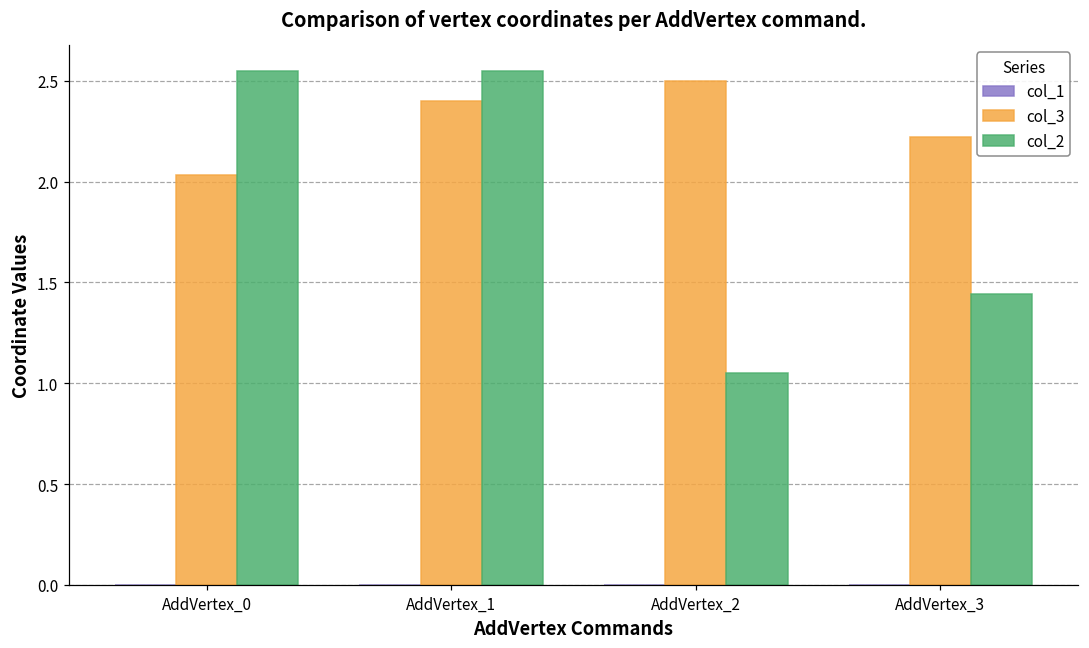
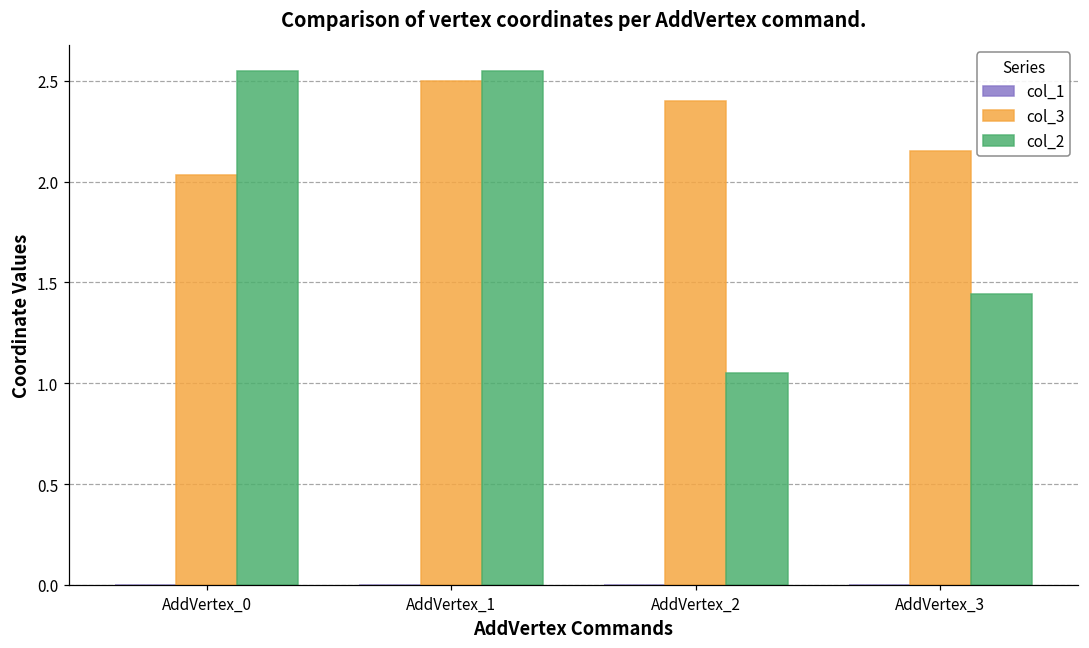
col_3, AddVertex_1: 2.4 -> 2.5
col_3, AddVertex_2: 2.5 -> 2.4
col_3, AddVertex_3: 2.22 -> 2.15
